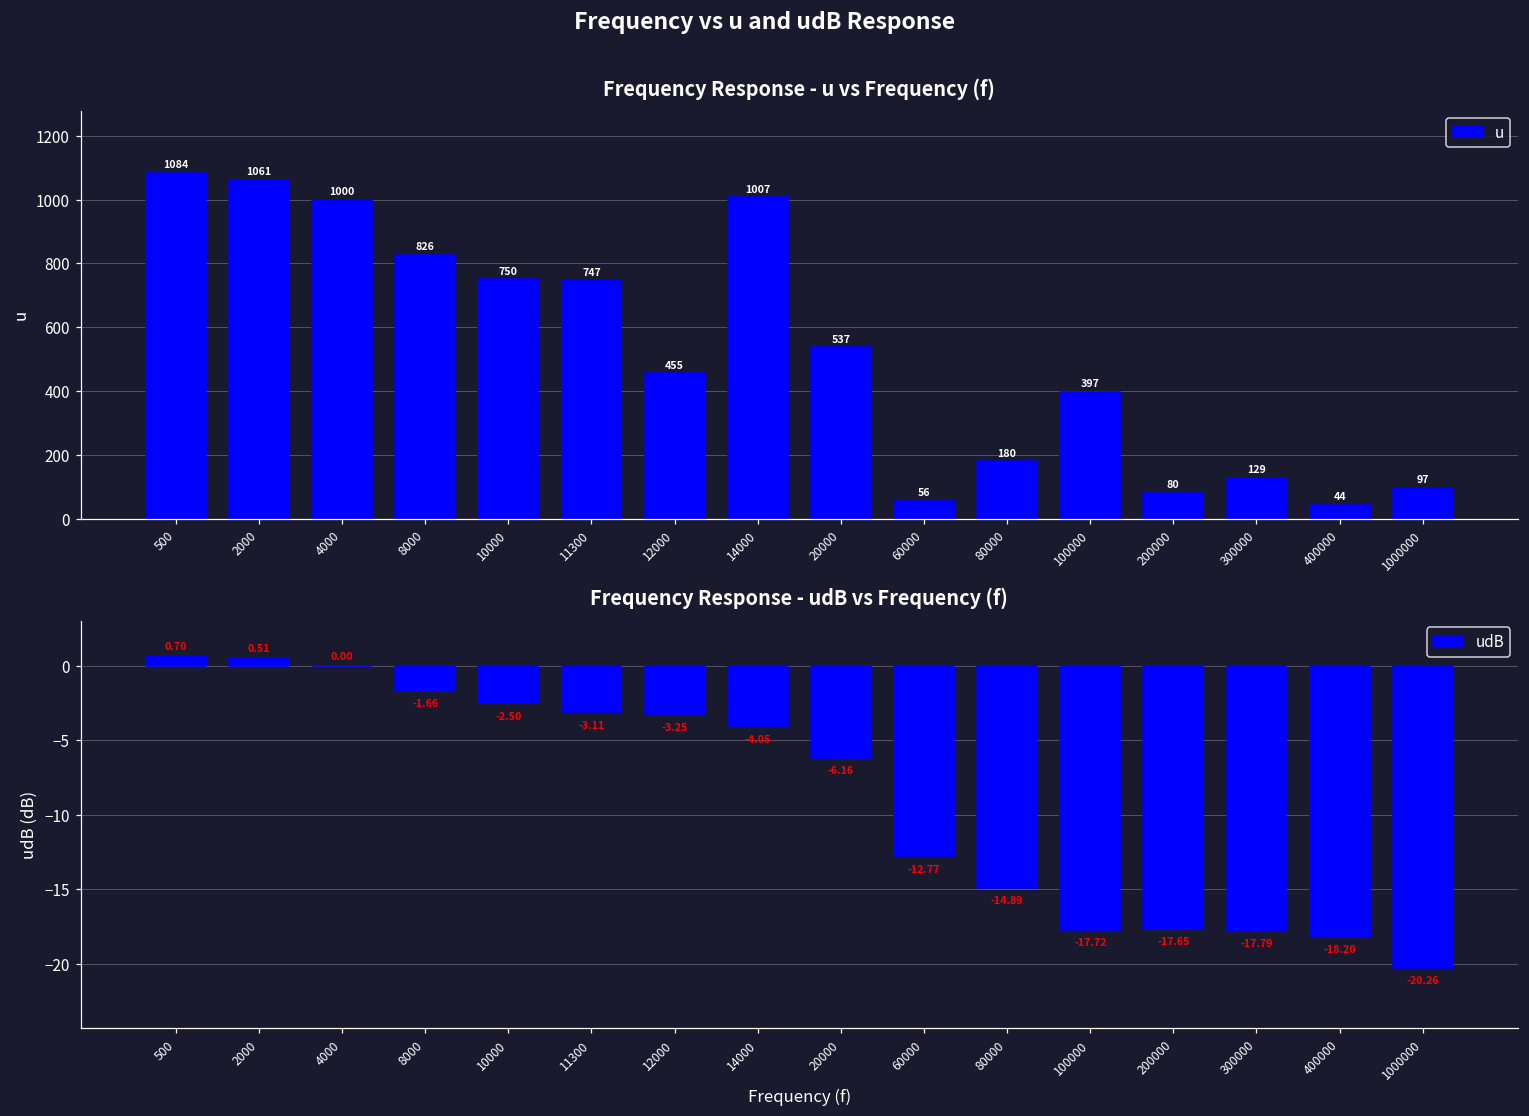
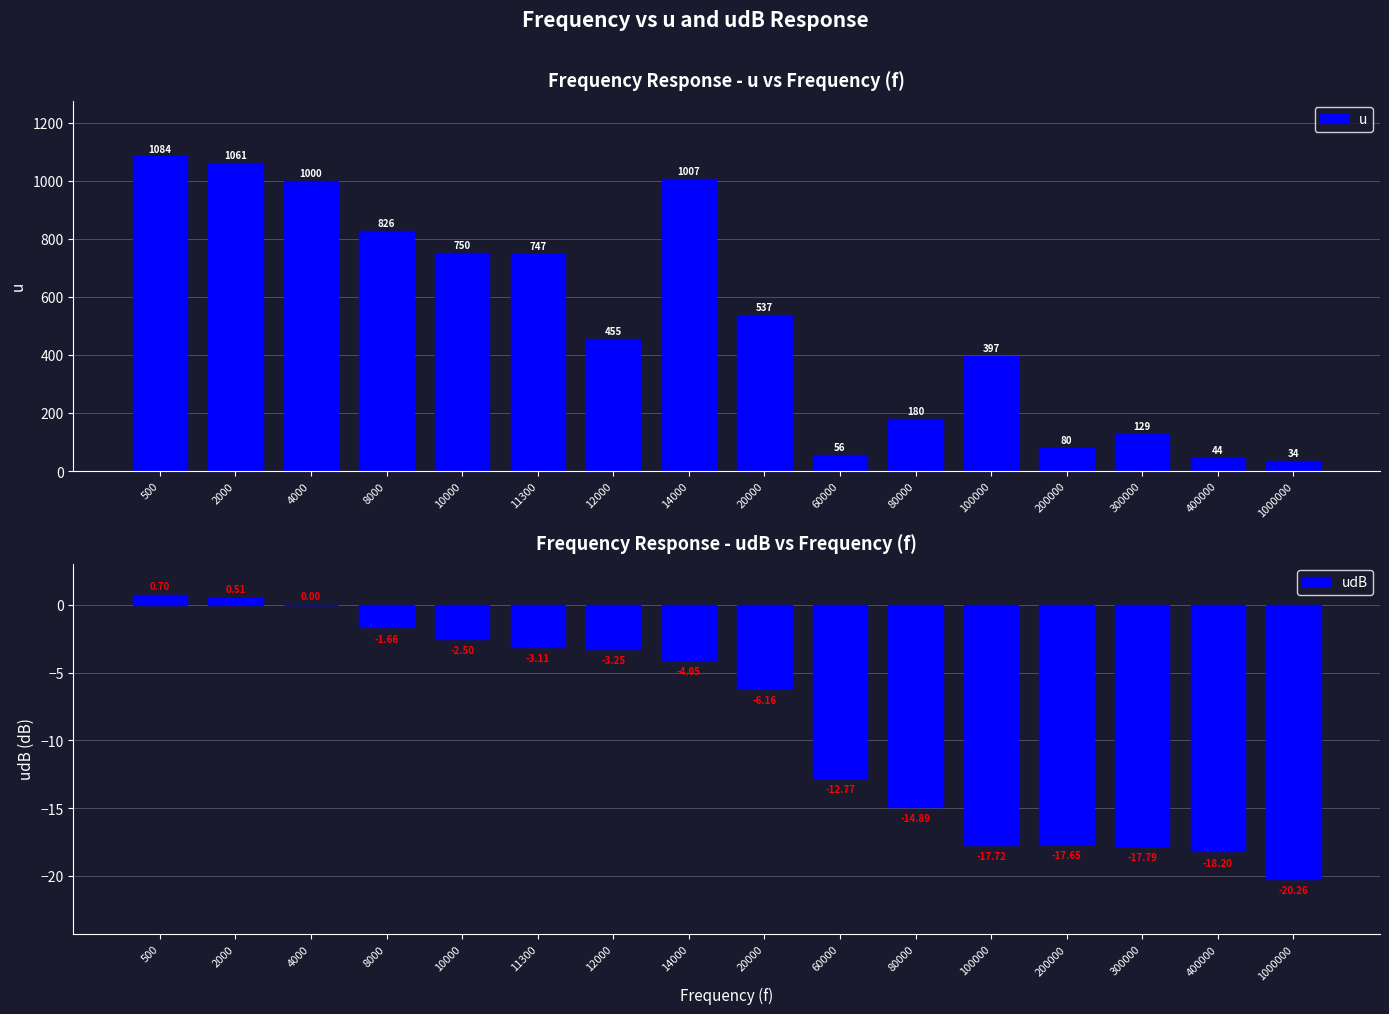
Frequency Response - u vs Frequency (f), 1000000: 97 -> 34
